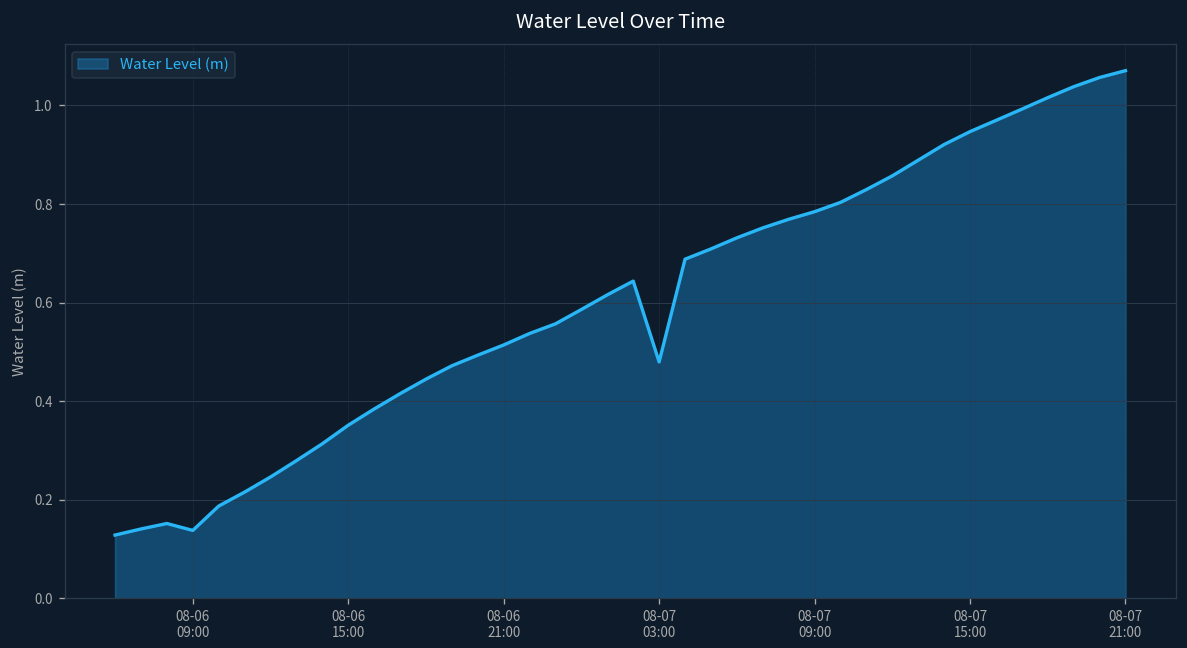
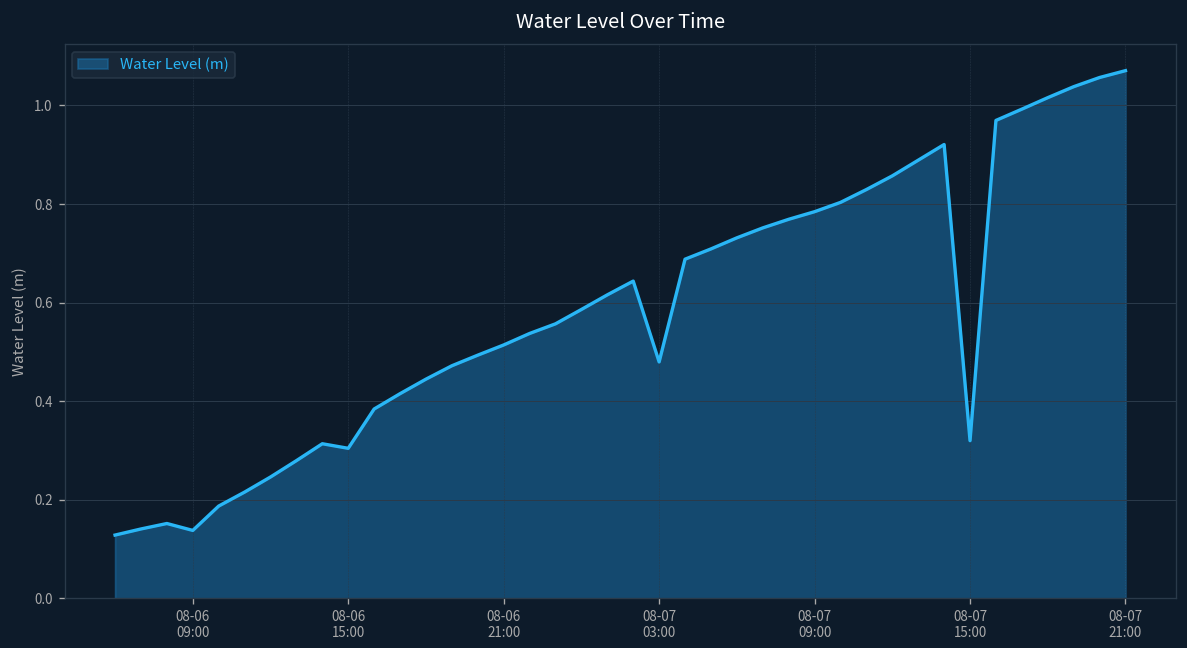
08-06 15:00: 0.35 -> 0.30
08-07 15:00: 0.95 -> 0.32
